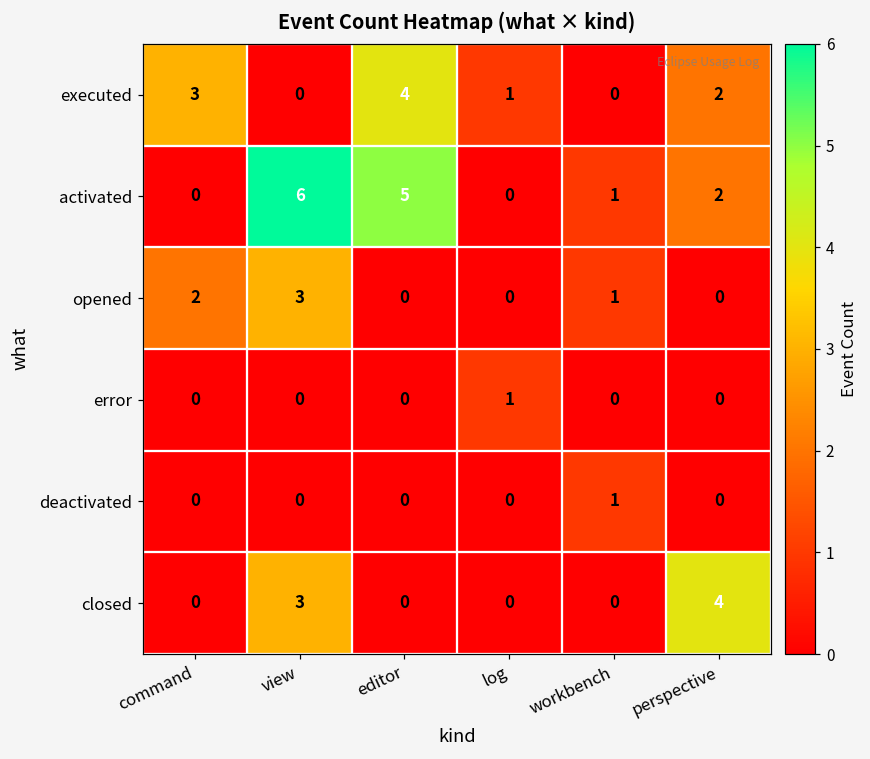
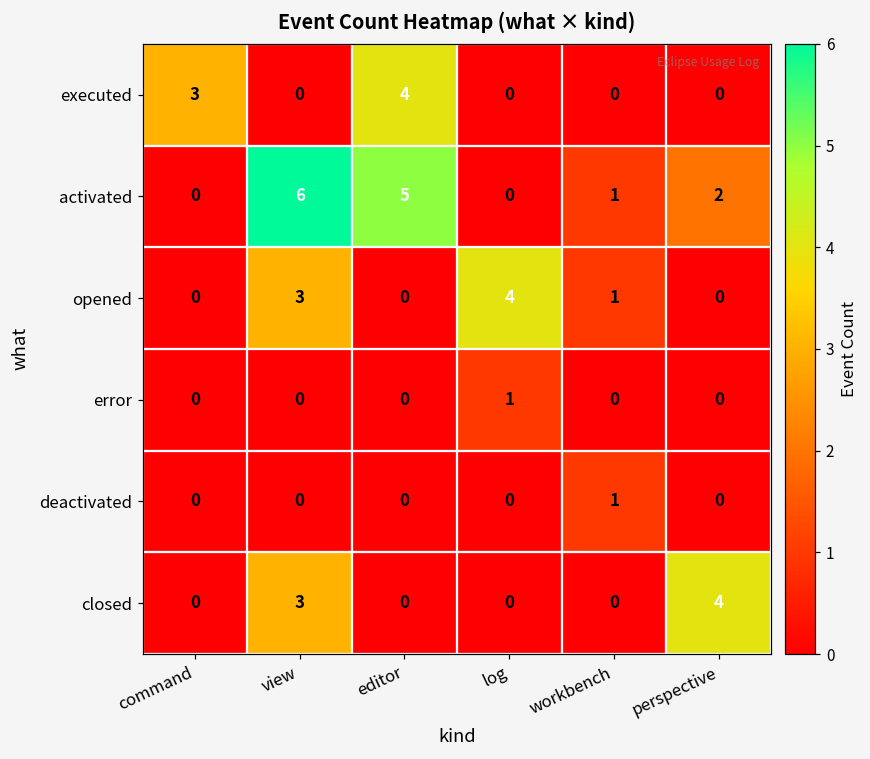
executed, log: 1 -> 0
executed, perspective: 2 -> 0
opened, command: 2 -> 0
opened, log: 0 -> 4
